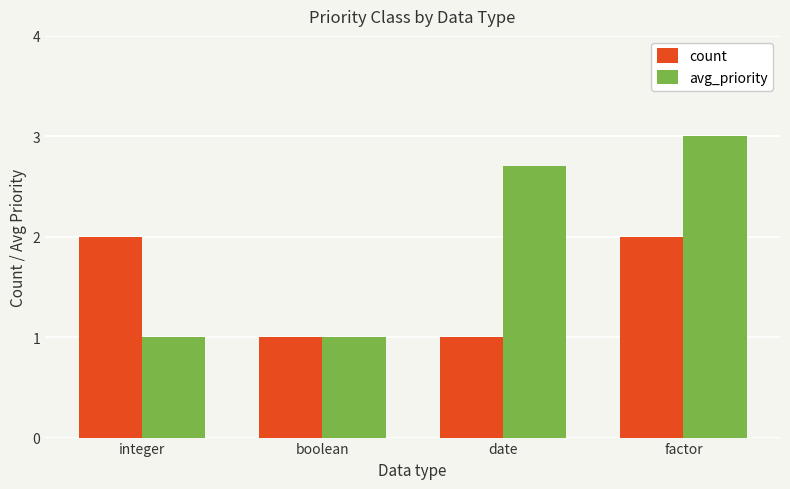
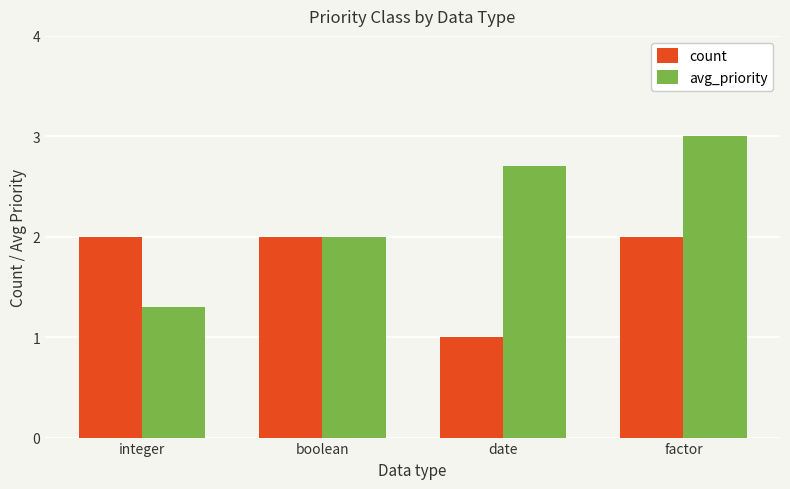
avg_priority, integer: 1.0 -> 1.3
count, boolean: 1 -> 2
avg_priority, boolean: 1 -> 2
